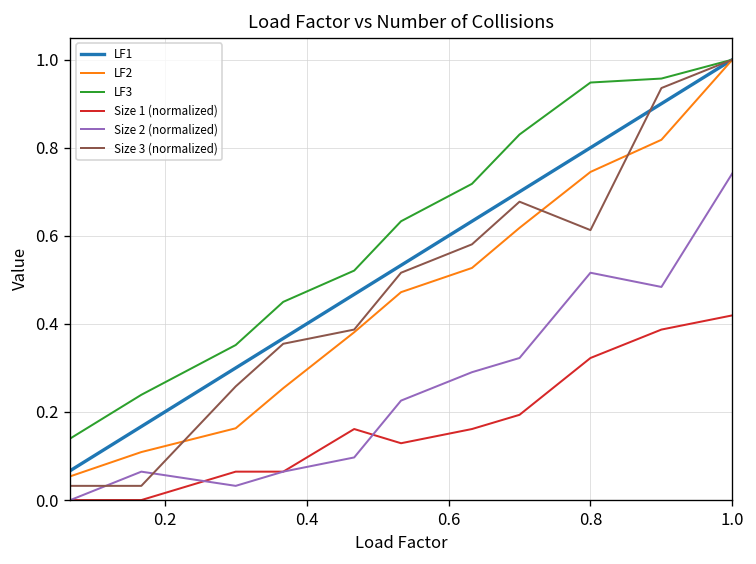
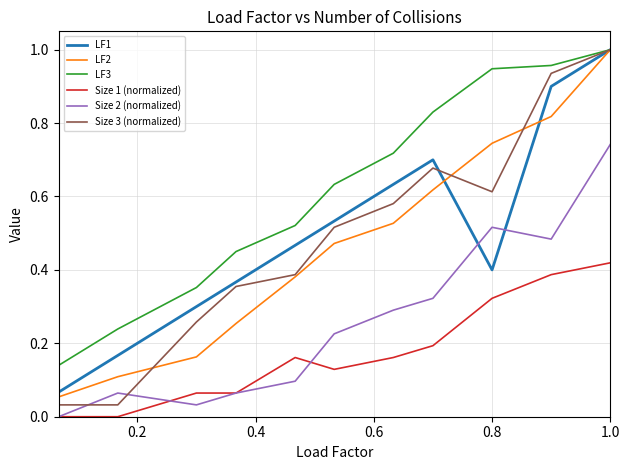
LF1, 0.8: 0.8 -> 0.4
